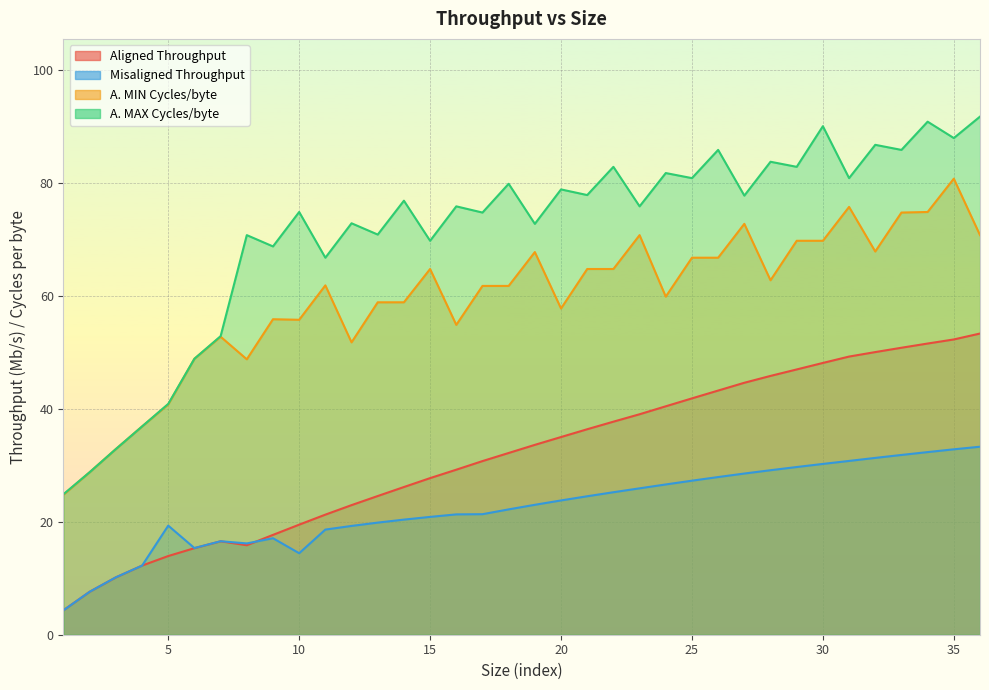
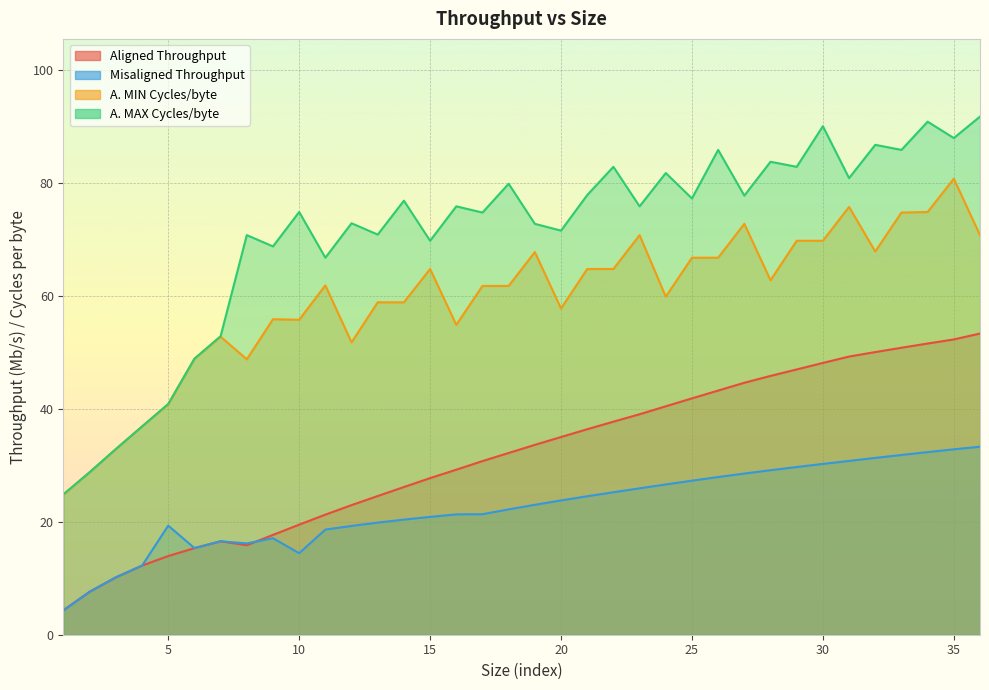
A. MAX Cycles/byte, 20: 79 -> 72
A. MAX Cycles/byte, 25: 81 -> 77
